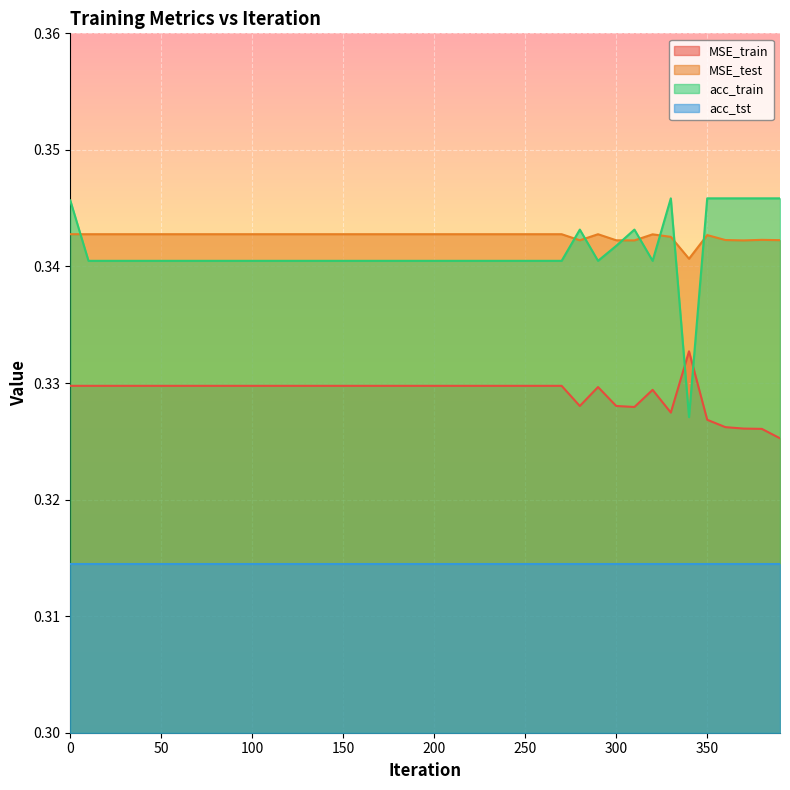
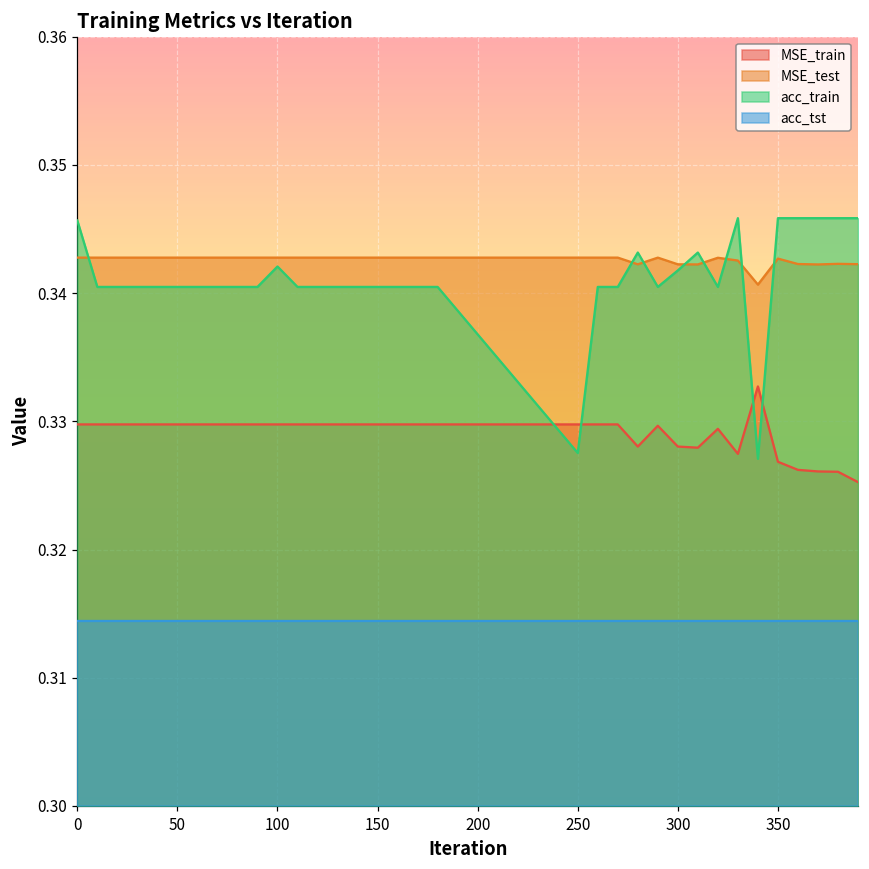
acc_train, 100: 0.3405 -> 0.3421
acc_train, 250: 0.3405 -> 0.3275
